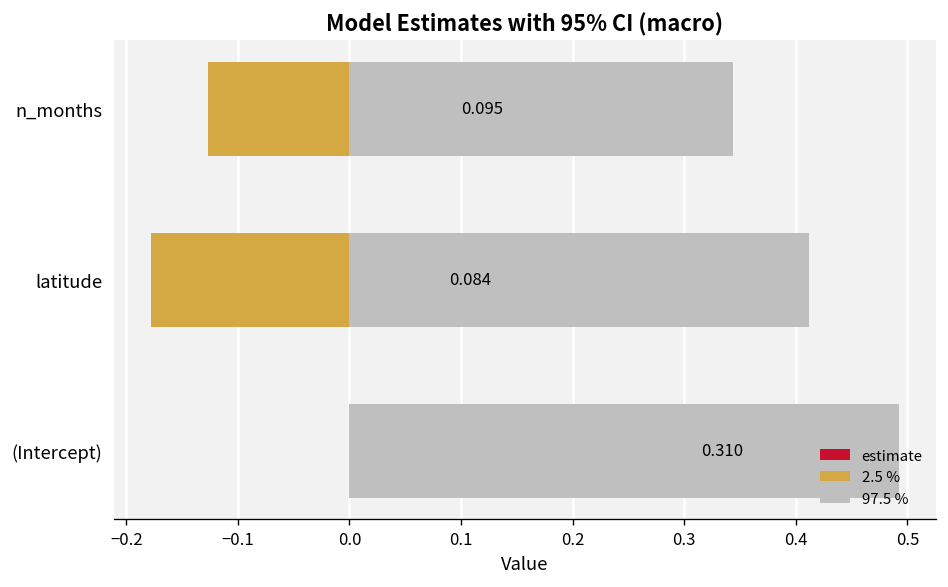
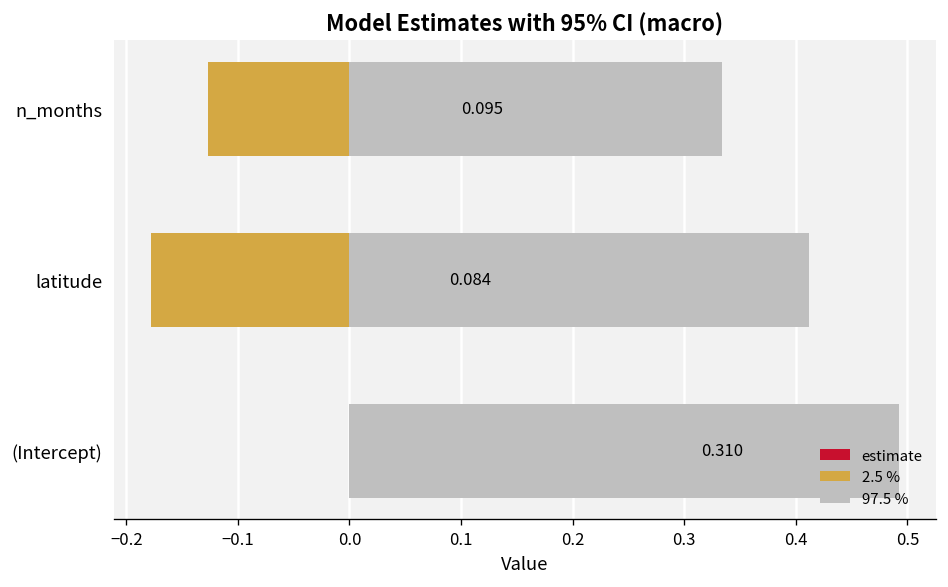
97.5 %, n_months: 0.34 -> 0.33
